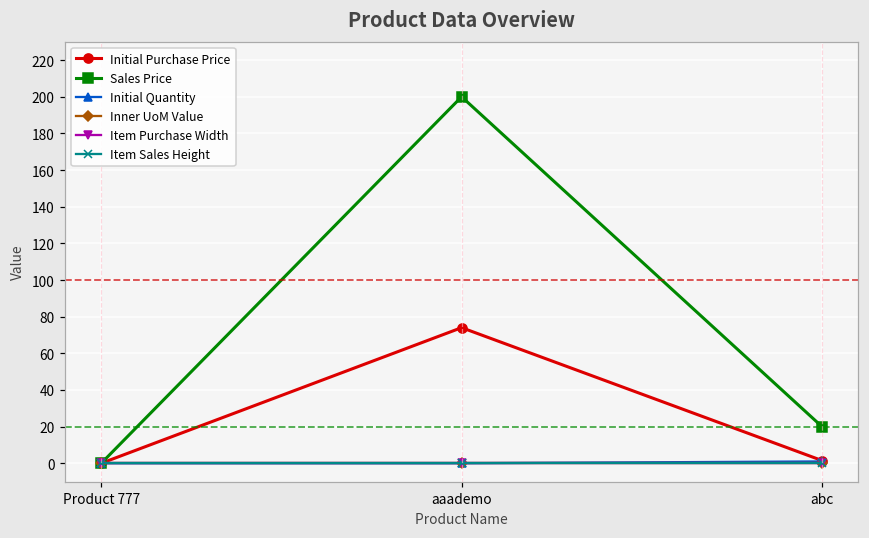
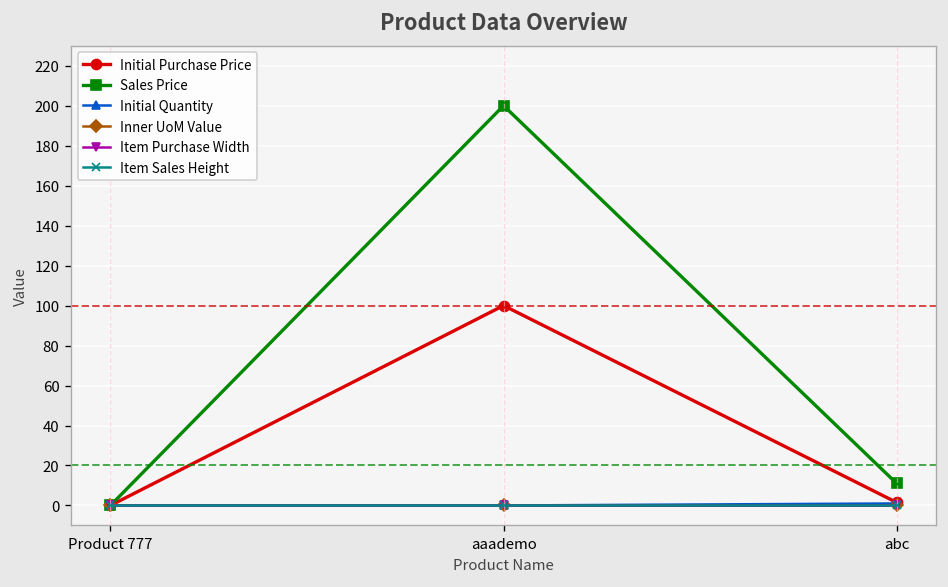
Initial Purchase Price, aaademo: 74 -> 100
Sales Price, abc: 20 -> 11
